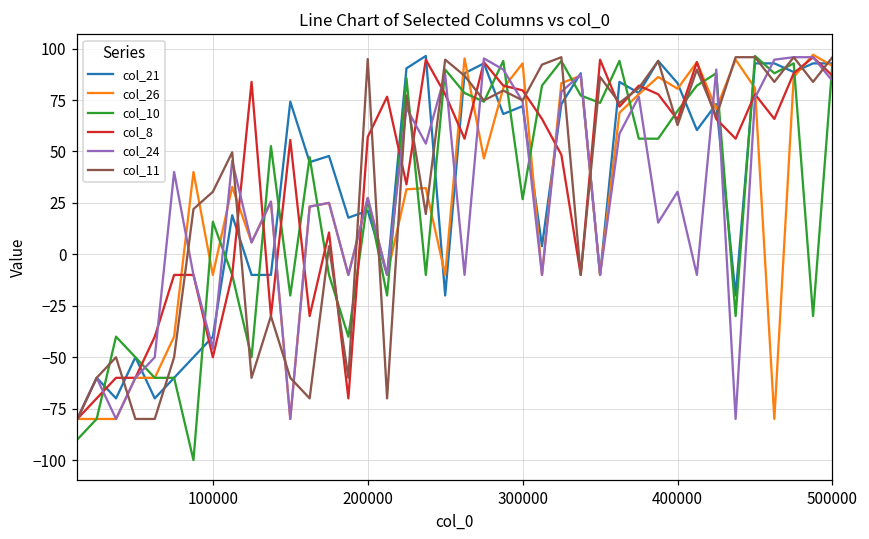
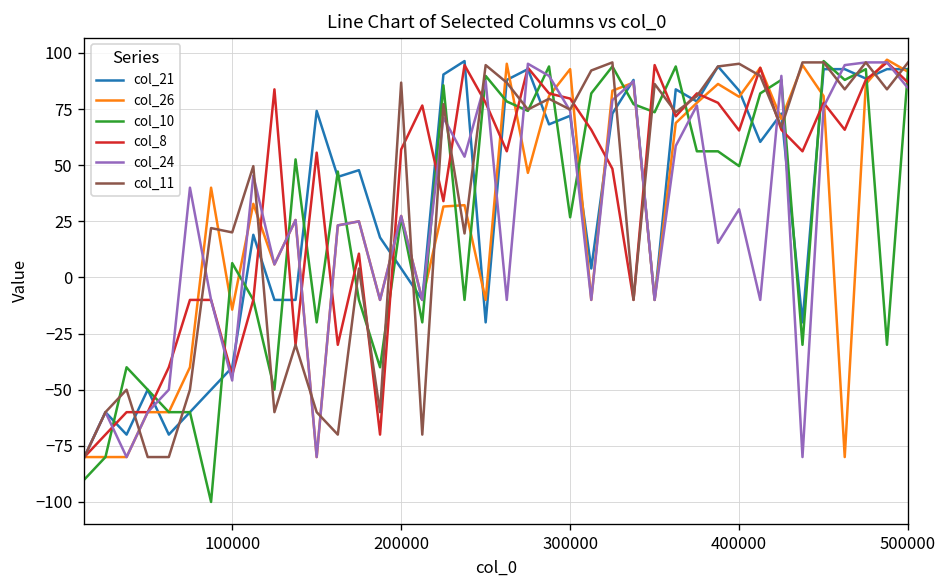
col_26, 100000: -10 -> -14
col_10, 100000: 16 -> 6
col_8, 100000: -50 -> -43
col_11, 100000: 30 -> 20
col_21, 200000: 21 -> 4
col_11, 200000: 95 -> 87
col_10, 400000: 70 -> 50
col_11, 400000: 63 -> 95
